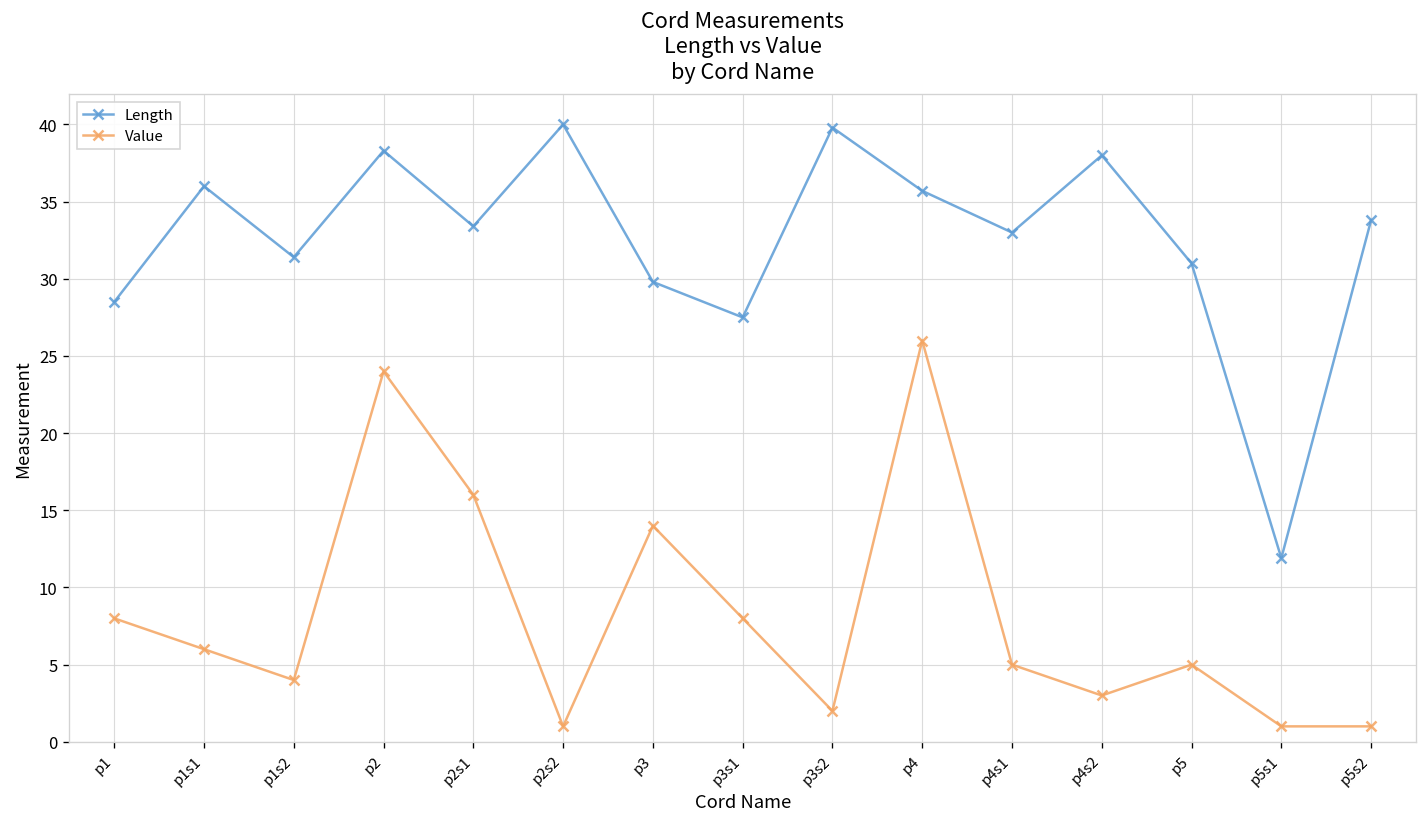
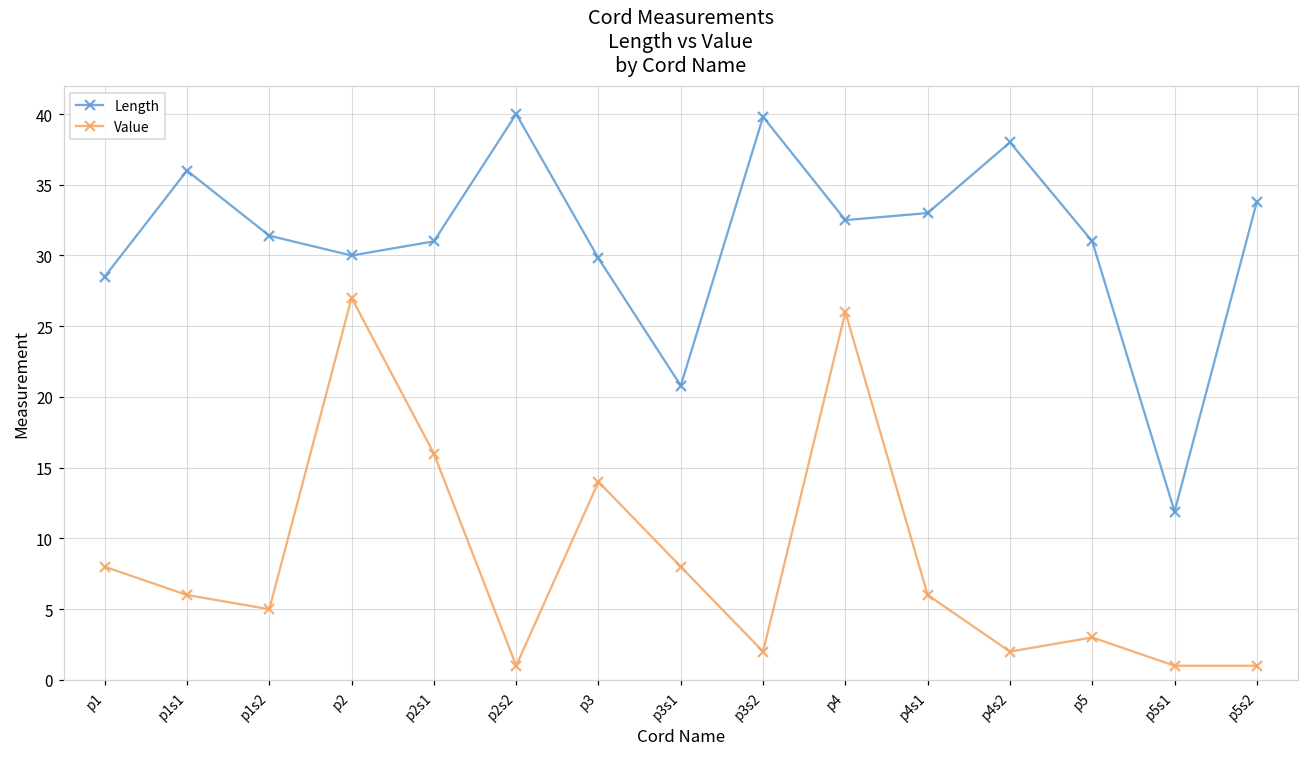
Value, p1s2: 4 -> 5
Length, p2: 38.3 -> 30.0
Value, p2: 24 -> 27
Length, p2s1: 33.4 -> 31.0
Length, p3s1: 27.5 -> 20.8
Length, p4: 35.7 -> 32.5
Value, p4s1: 5 -> 6
Value, p4s2: 3 -> 2
Value, p5: 5 -> 3
